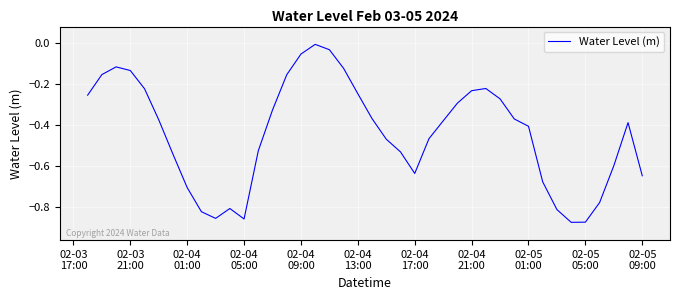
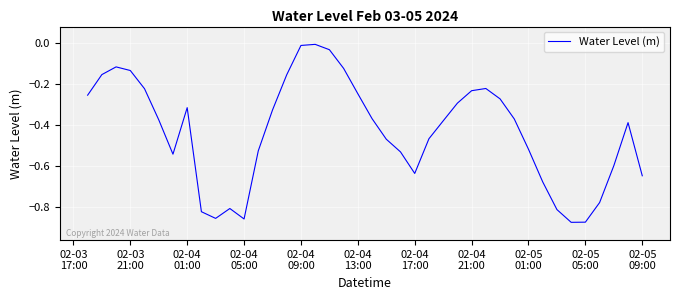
02-04 01:00: -0.70 -> -0.31
02-04 09:00: -0.05 -> -0.01
02-05 01:00: -0.40 -> -0.52
